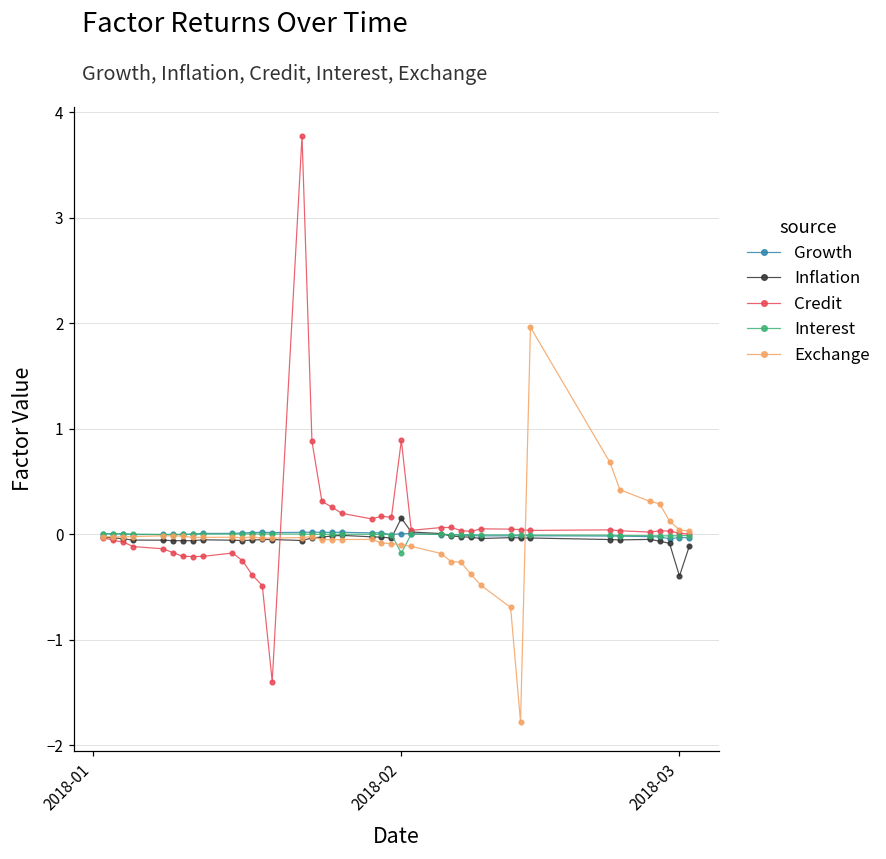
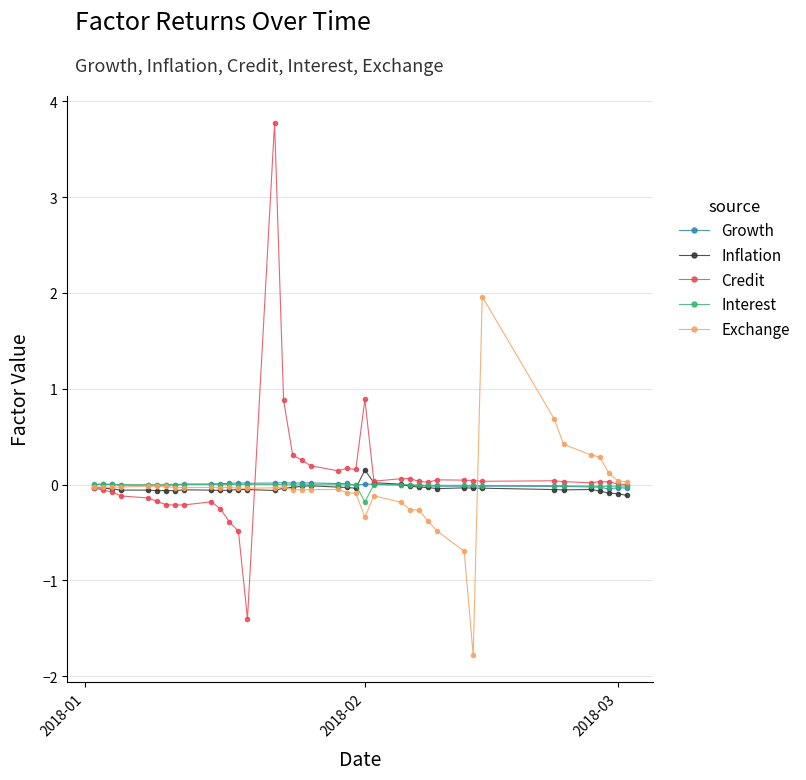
Exchange, 2018-02: -0.1 -> -0.3
Inflation, 2018-03: -0.4 -> -0.1
